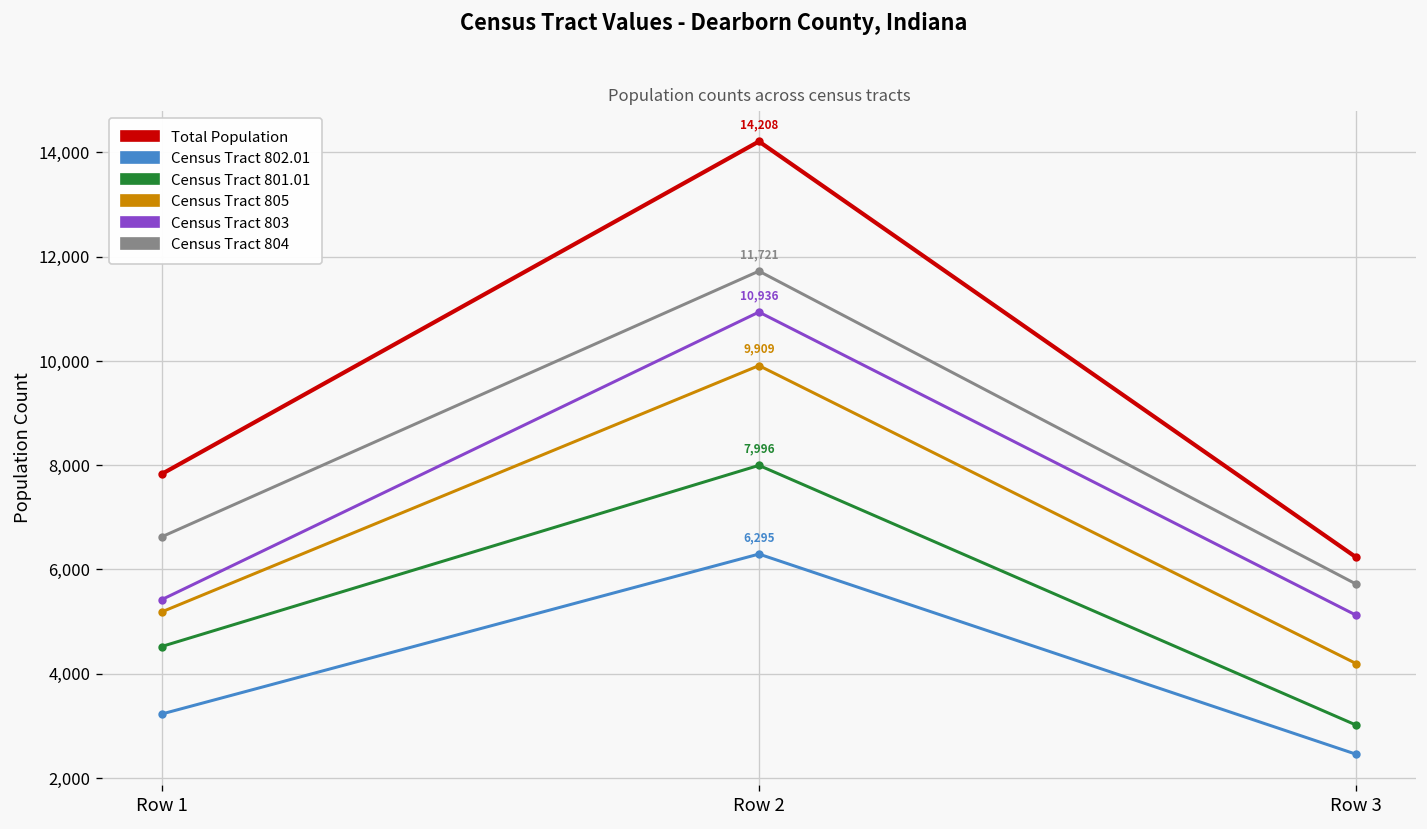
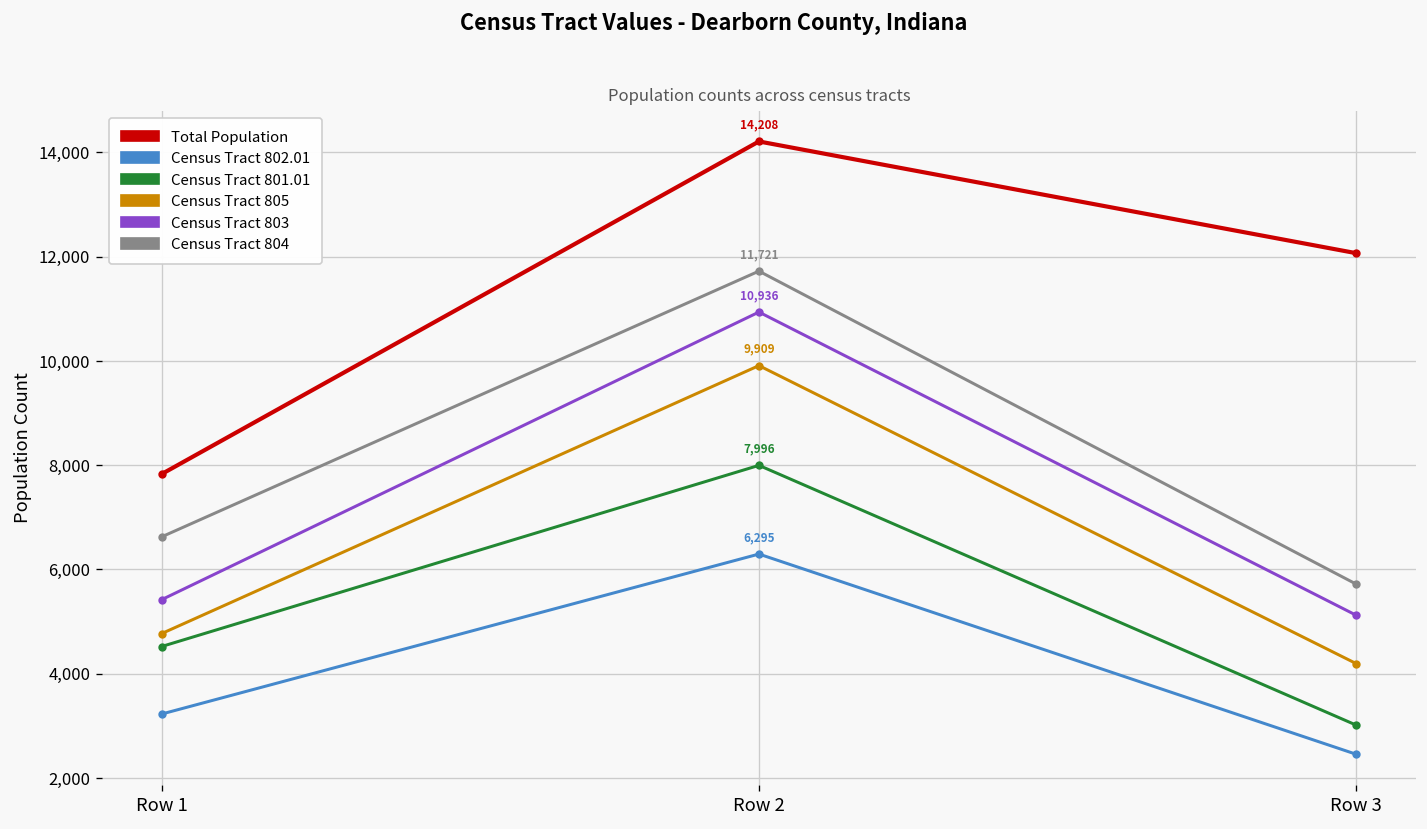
Census Tract 805, Row 1: 5,200 -> 4,800
Total Population, Row 3: 6,200 -> 12,100
